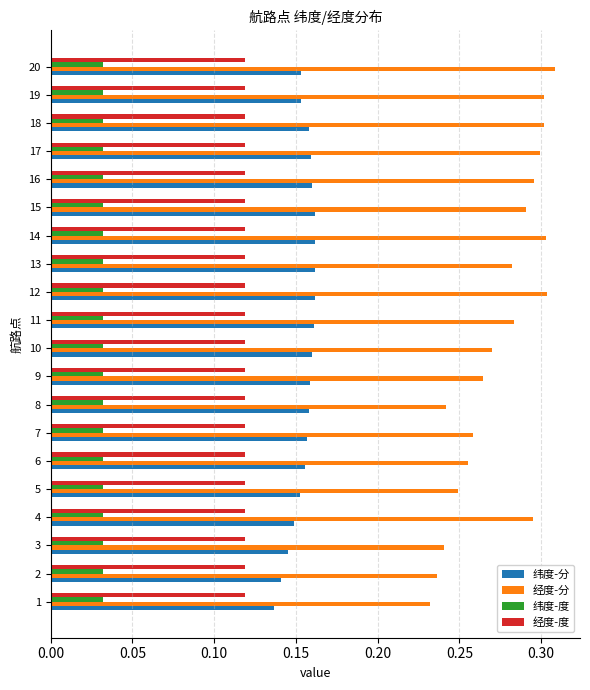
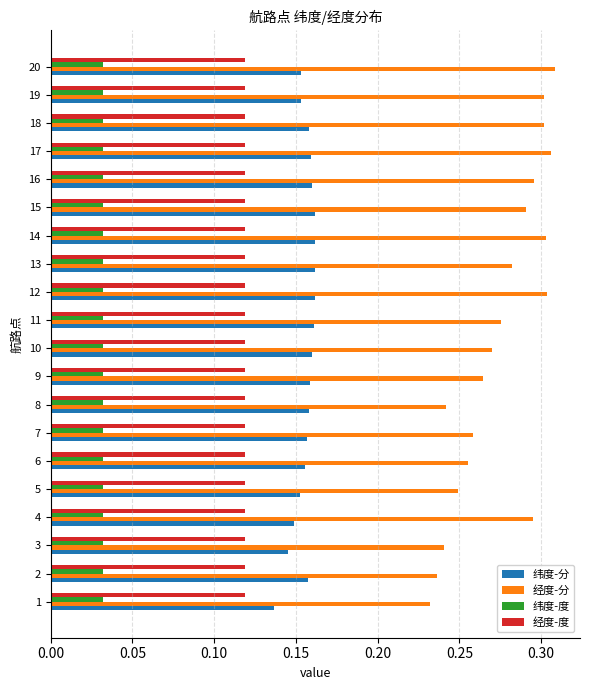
经度-分, 17: 0.299 -> 0.306
经度-分, 11: 0.283 -> 0.275
纬度-分, 2: 0.141 -> 0.157
